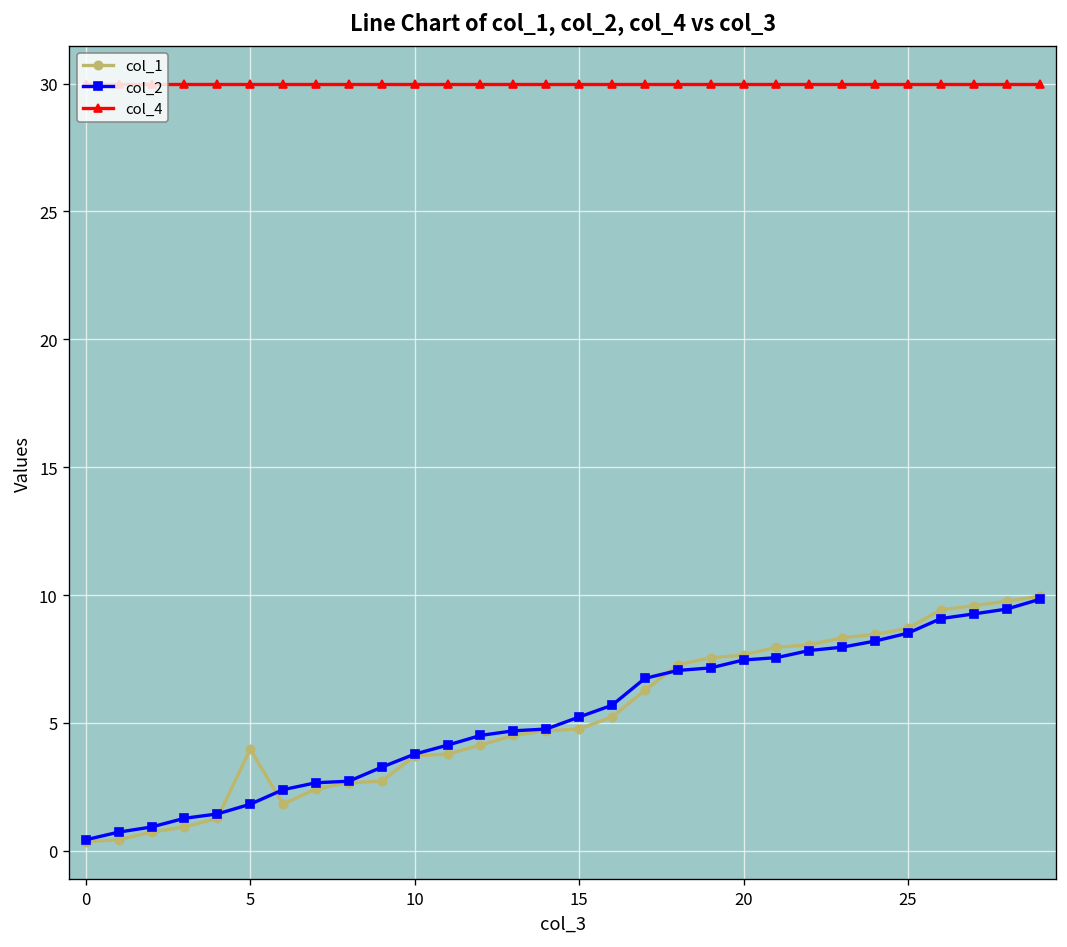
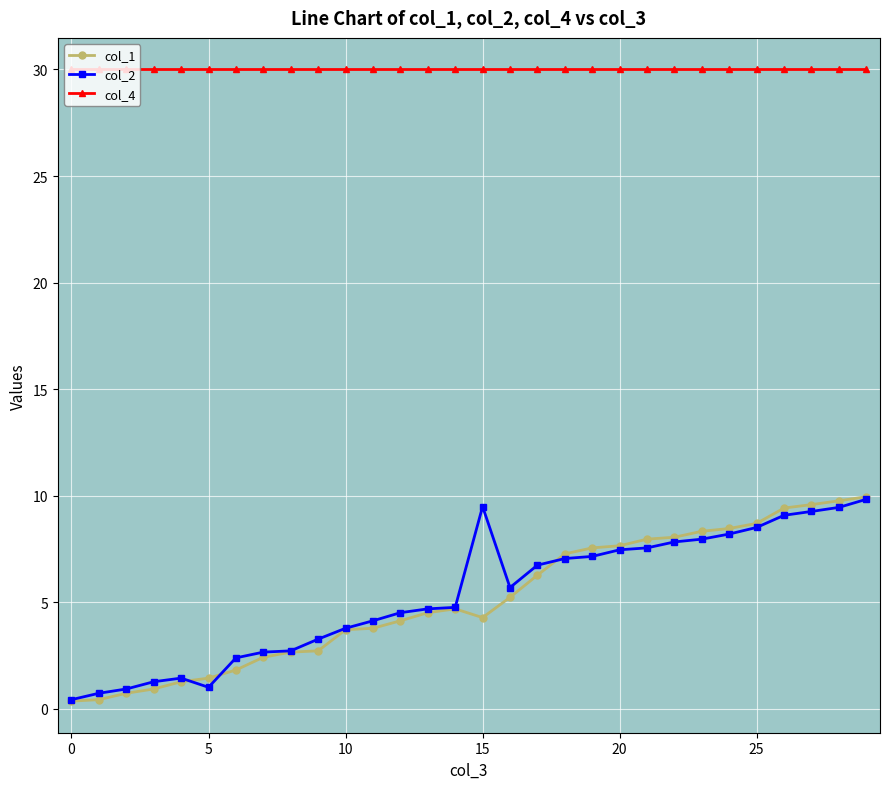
col_1, 5: 4.0 -> 1.4
col_2, 5: 1.8 -> 1.0
col_1, 15: 4.8 -> 4.3
col_2, 15: 5.2 -> 9.5
